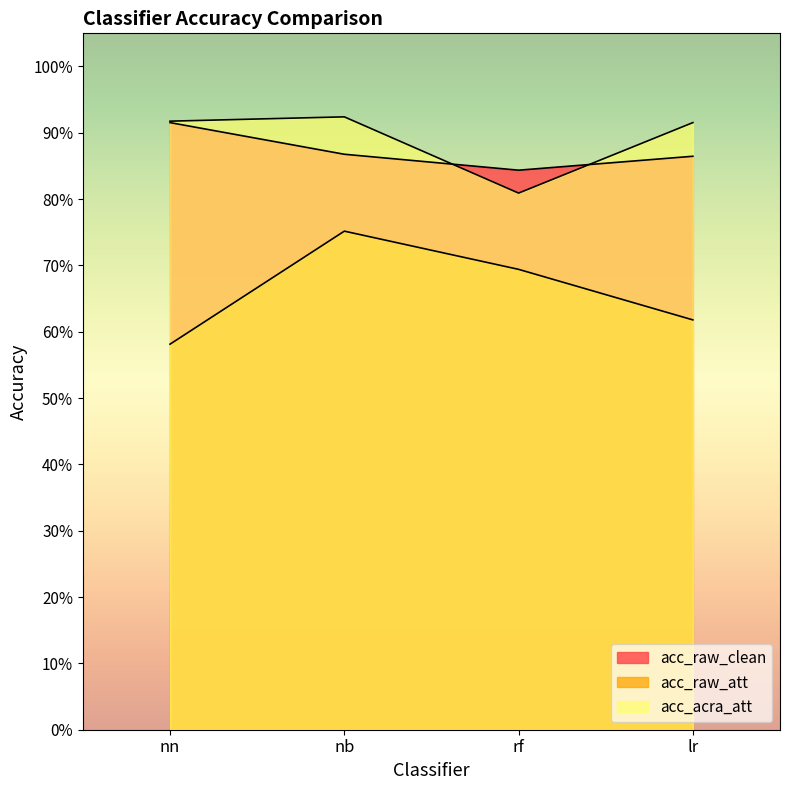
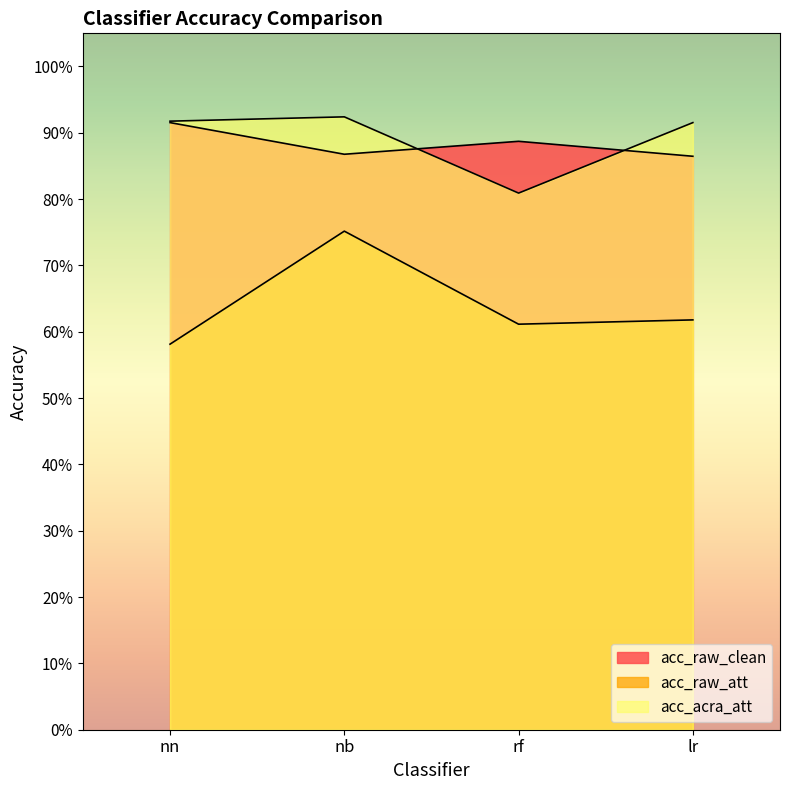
acc_raw_clean, rf: 84% -> 89%
acc_raw_att, rf: 69% -> 61%
